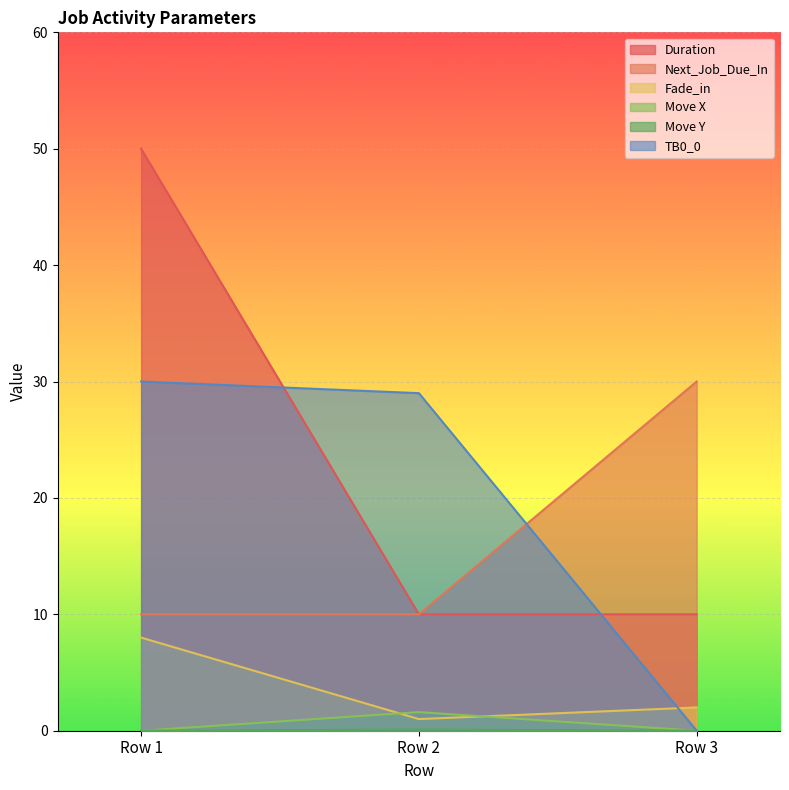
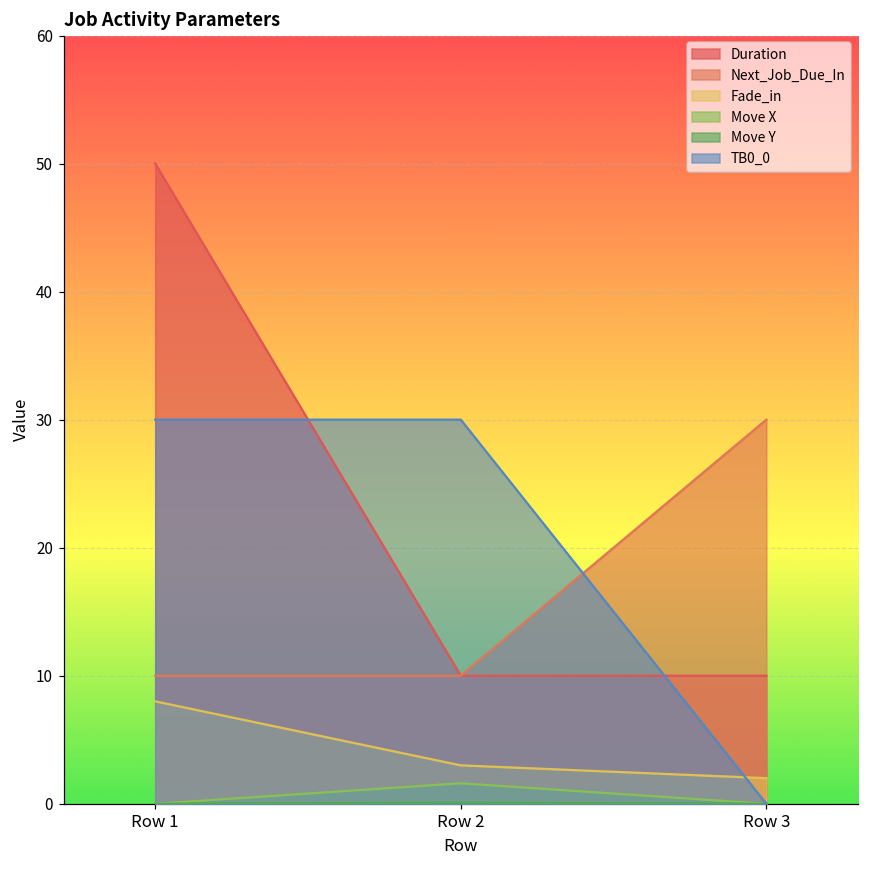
Fade_in, Row 2: 1 -> 3
TB0_0, Row 2: 29 -> 30
